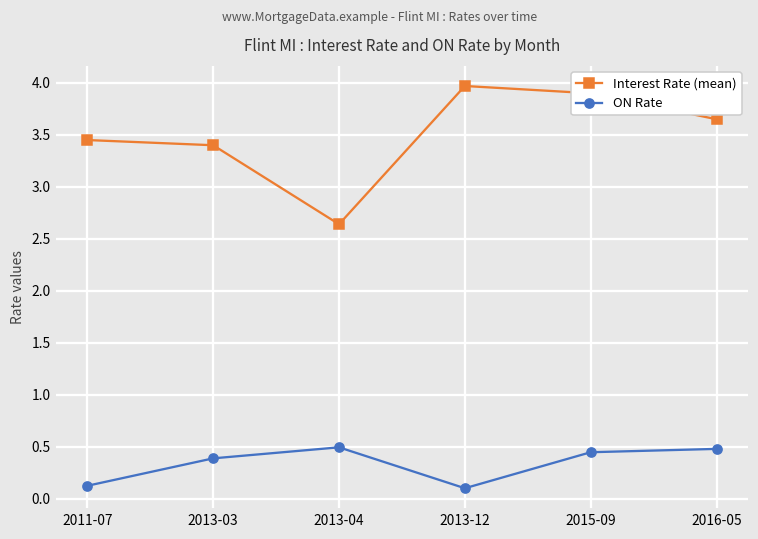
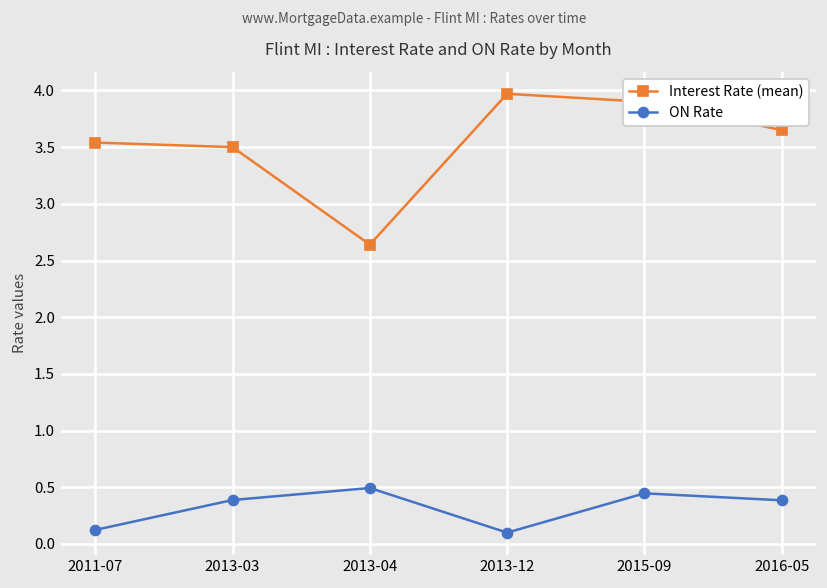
Interest Rate (mean), 2011-07: 3.45 -> 3.54
Interest Rate (mean), 2013-03: 3.4 -> 3.5
ON Rate, 2016-05: 0.5 -> 0.4
